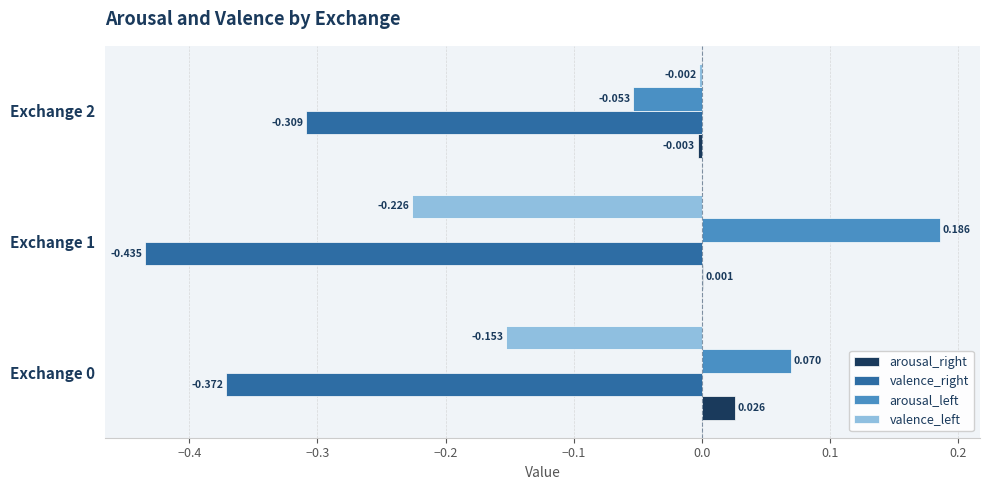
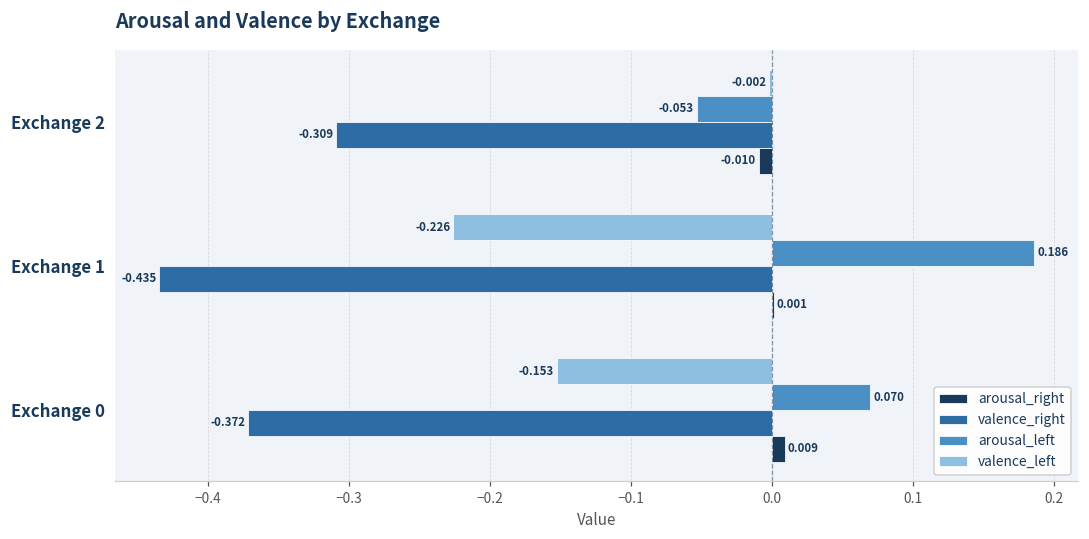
arousal_right, Exchange 2: -0.003 -> -0.010
arousal_right, Exchange 0: 0.026 -> 0.009
